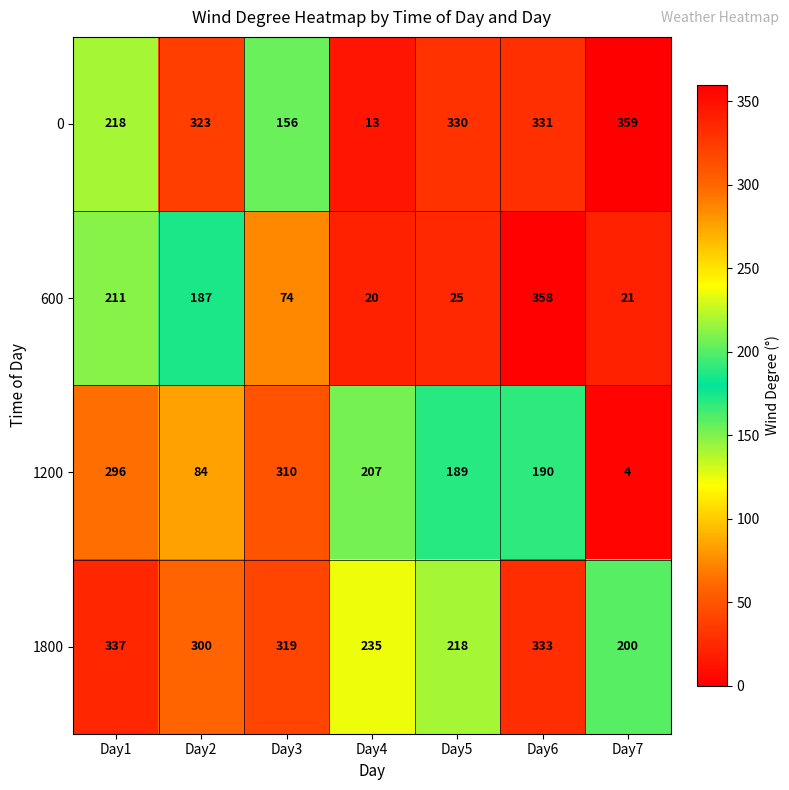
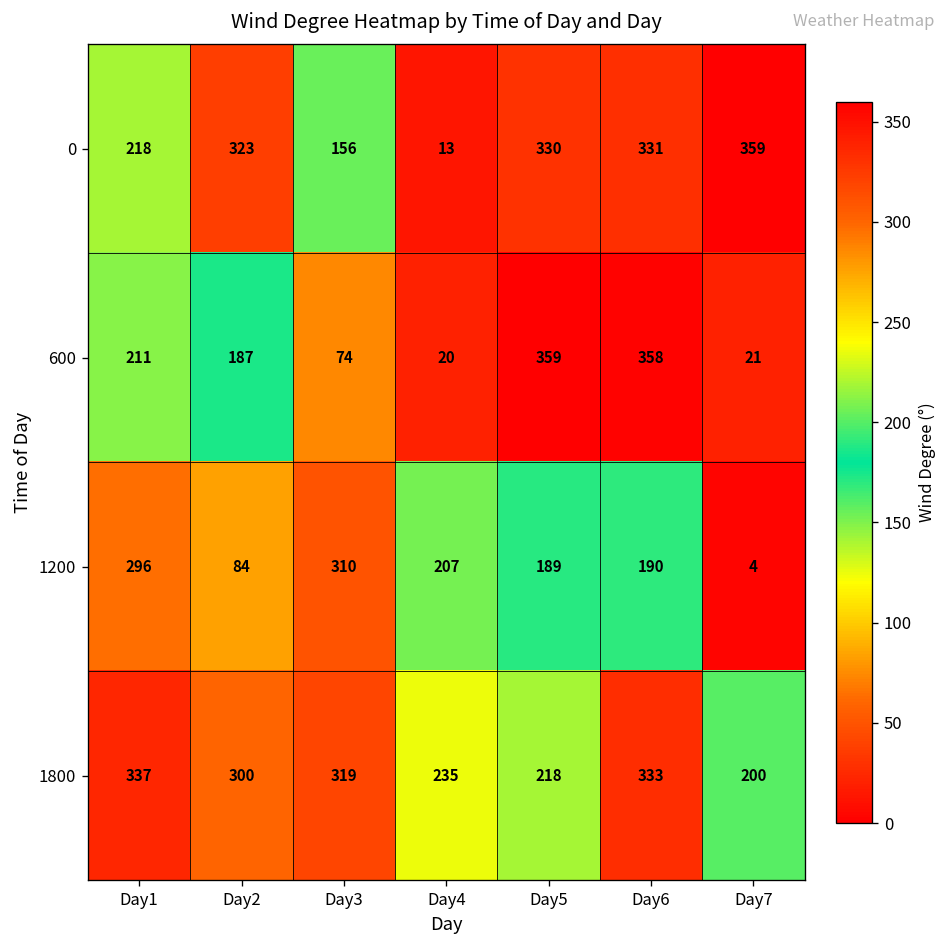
600, Day5: 25 -> 359
